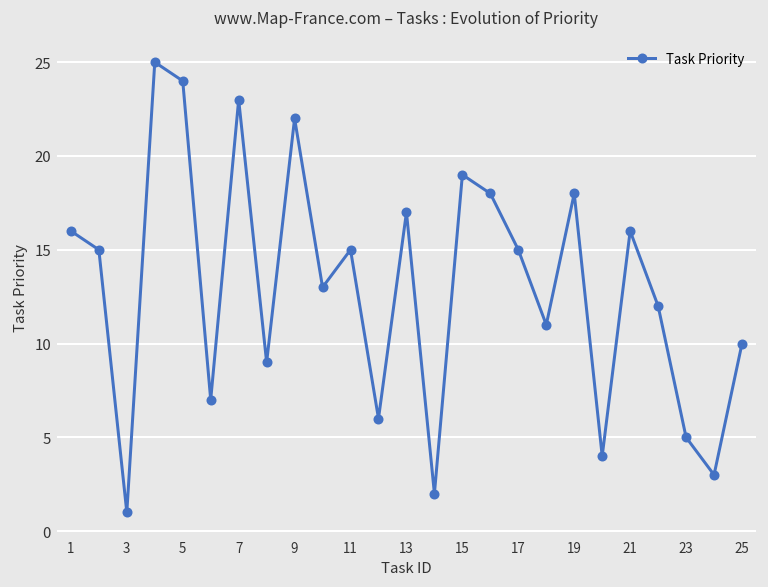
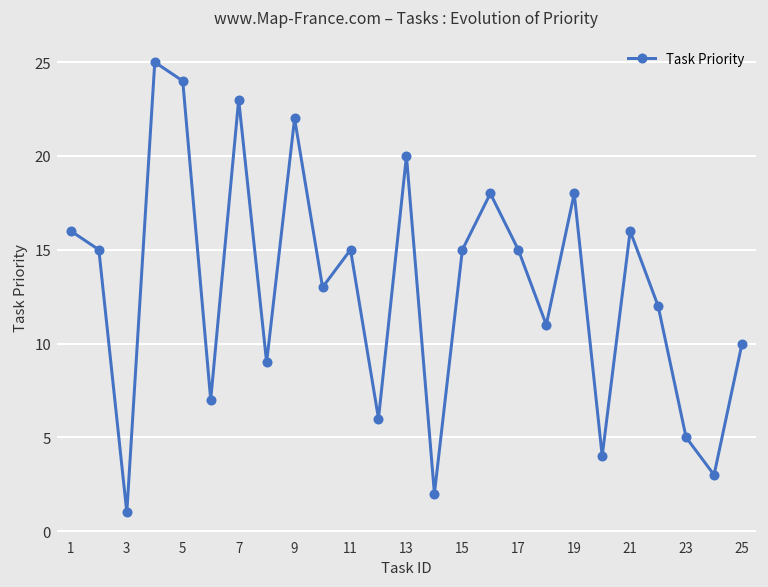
13: 17 -> 20
15: 19 -> 15
